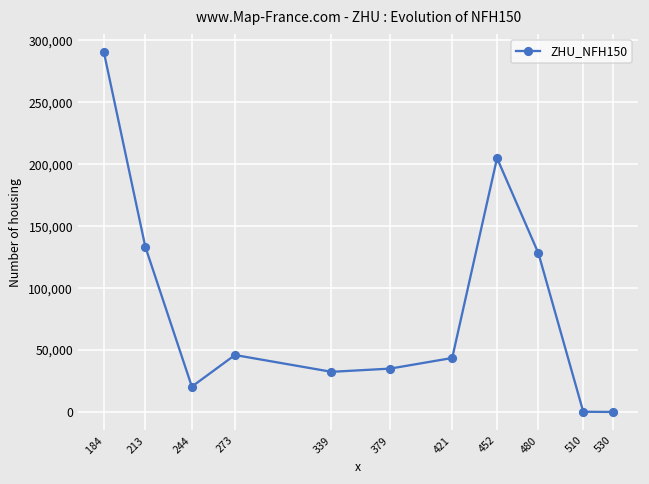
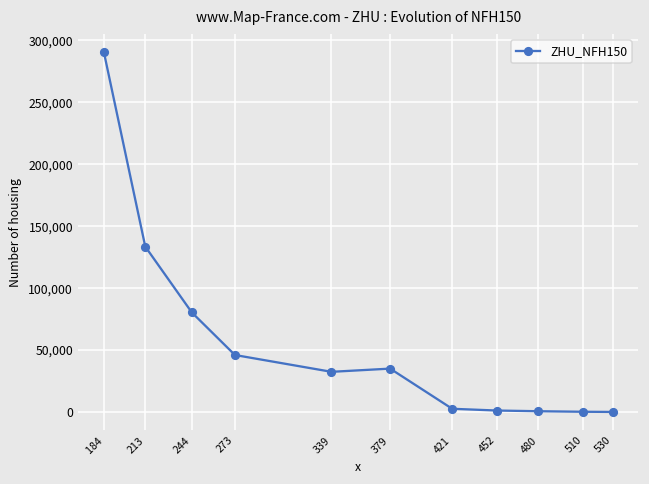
244: 21,000 -> 80,000
421: 44,000 -> 3,000
452: 205,000 -> 1,000
480: 128,000 -> 1,000
